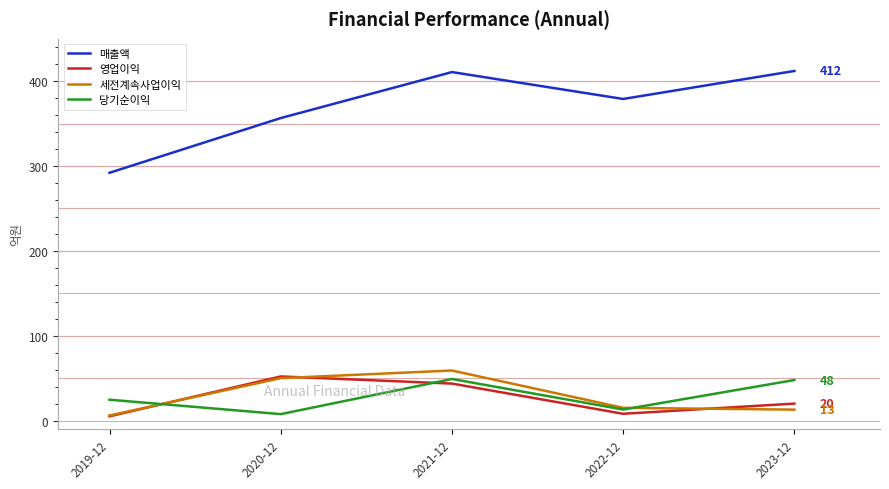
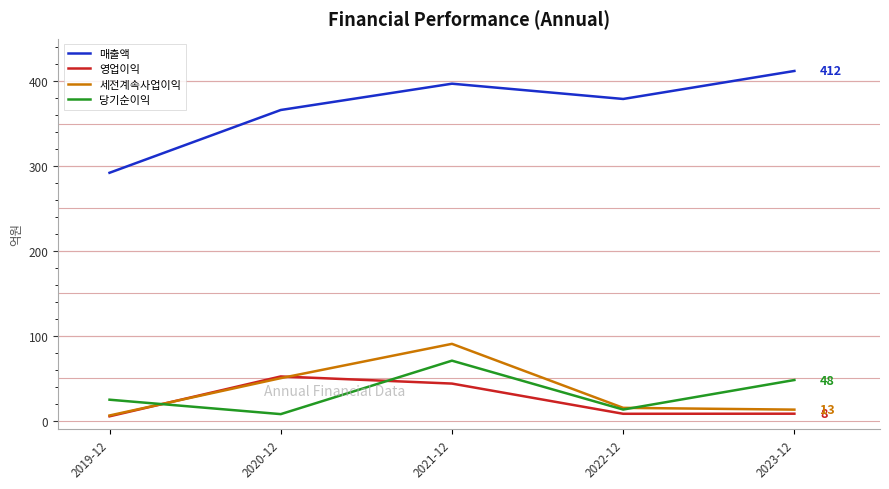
매출액, 2020-12: 360 -> 370
매출액, 2021-12: 410 -> 400
세전계속사업이익, 2021-12: 60 -> 90
당기순이익, 2021-12: 50 -> 70
영업이익, 2023-12: 20 -> 8
